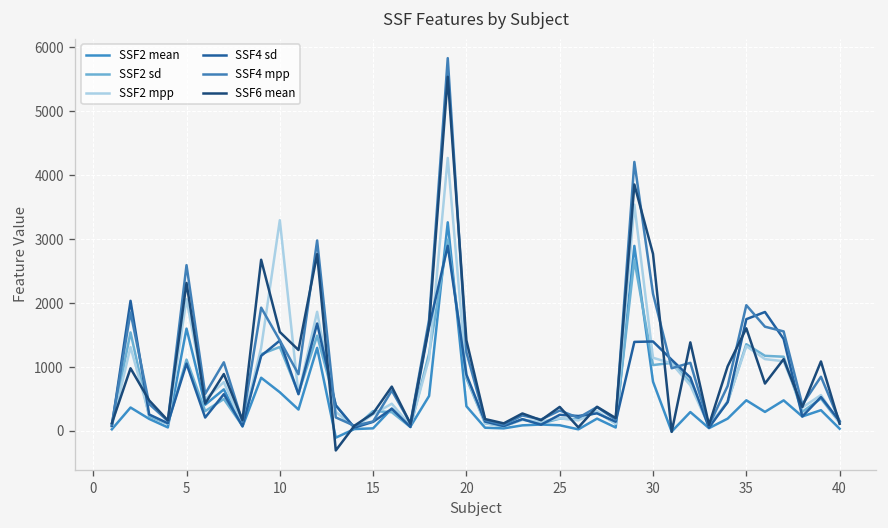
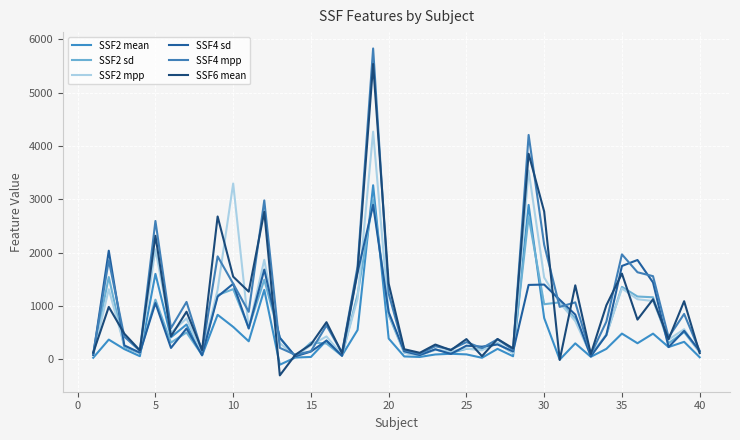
SSF2 mpp, 30: 1100 -> 1500
